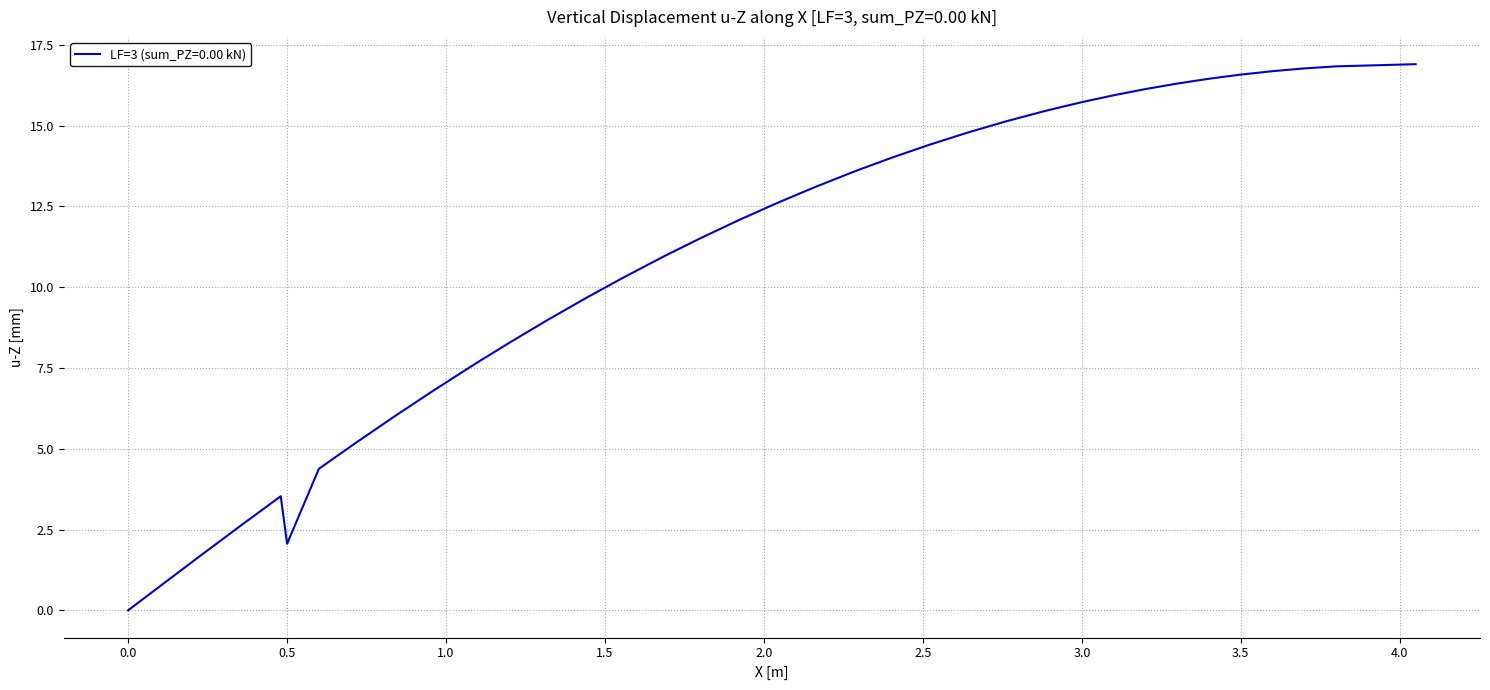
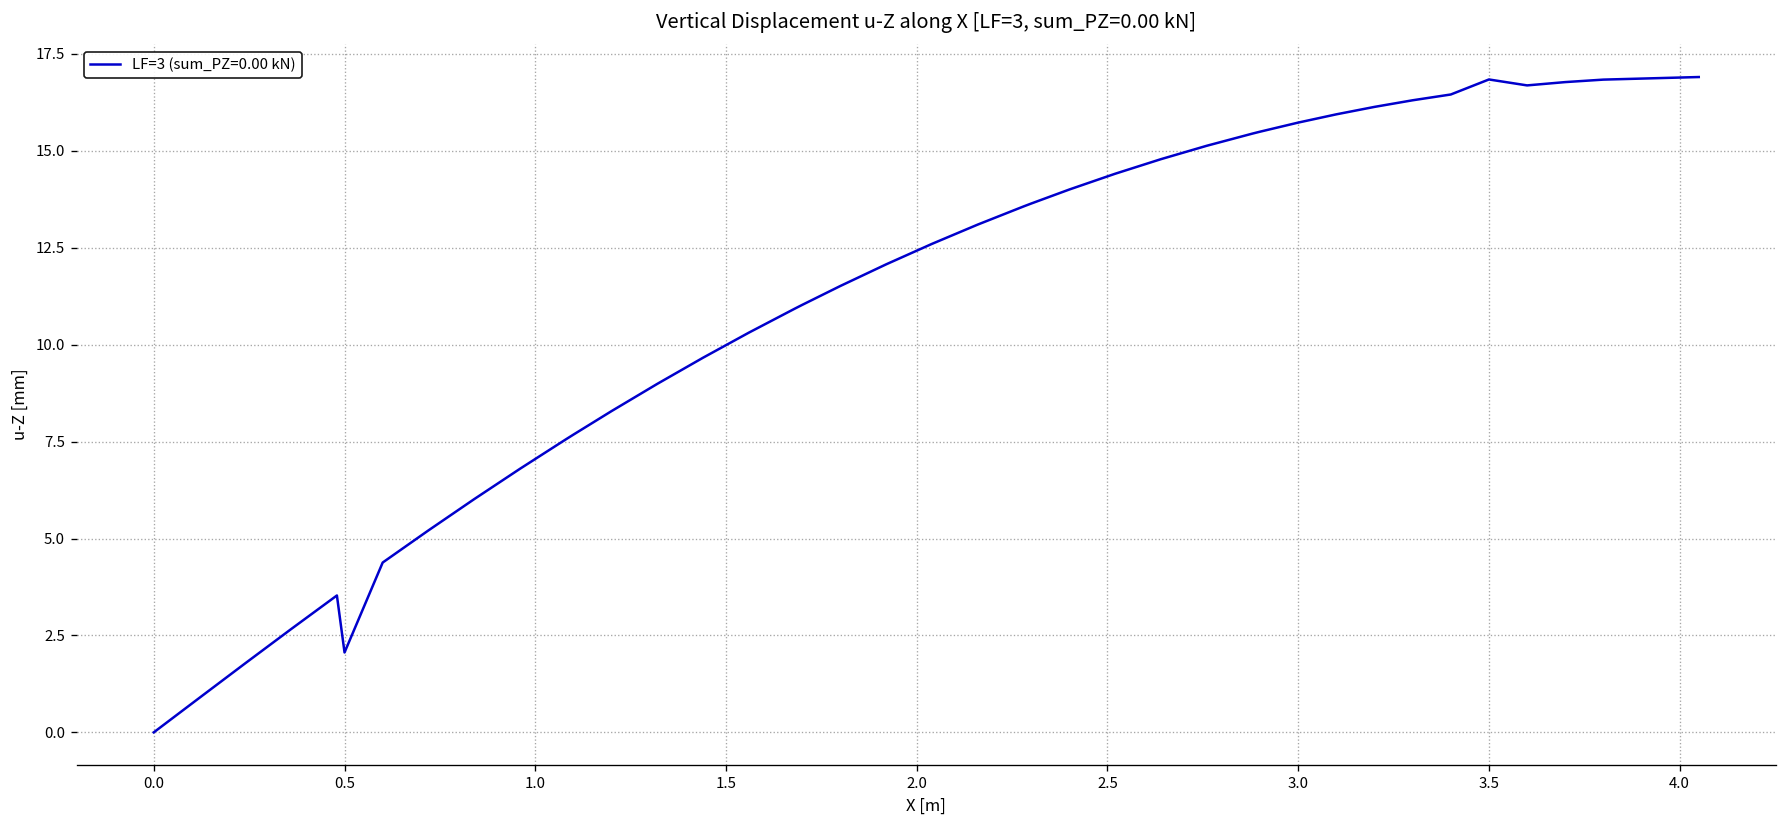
3.5: 16.6 -> 16.8
